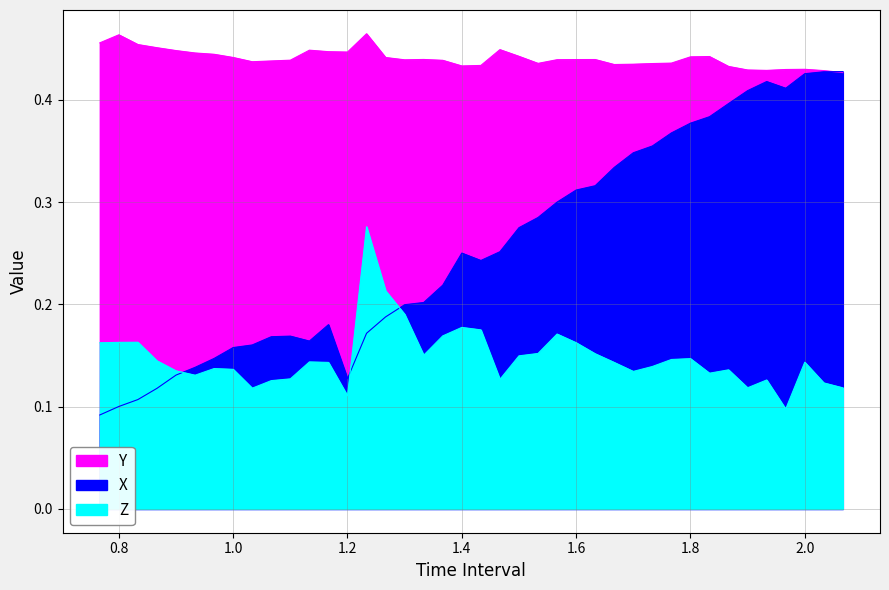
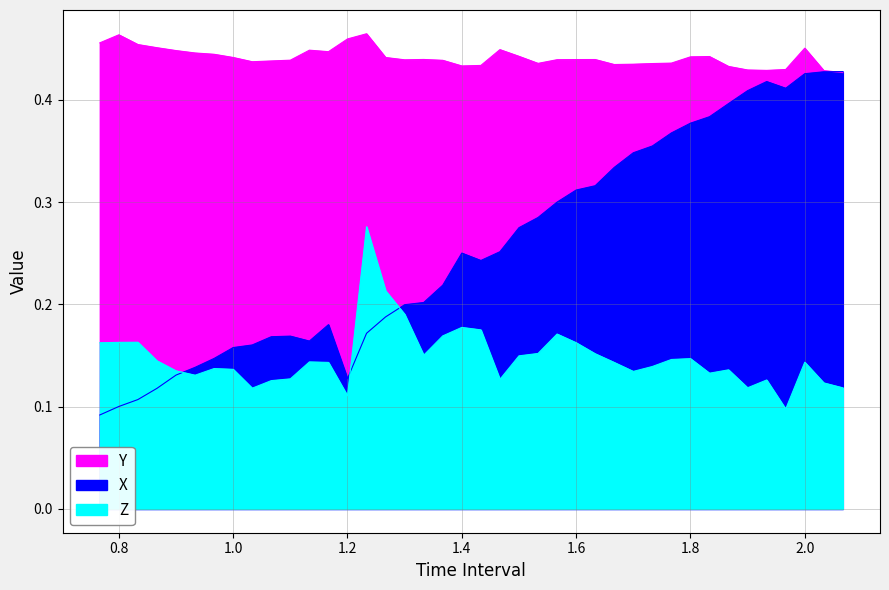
Y, 1.2: 0.447 -> 0.459
Y, 2.0: 0.430 -> 0.450
